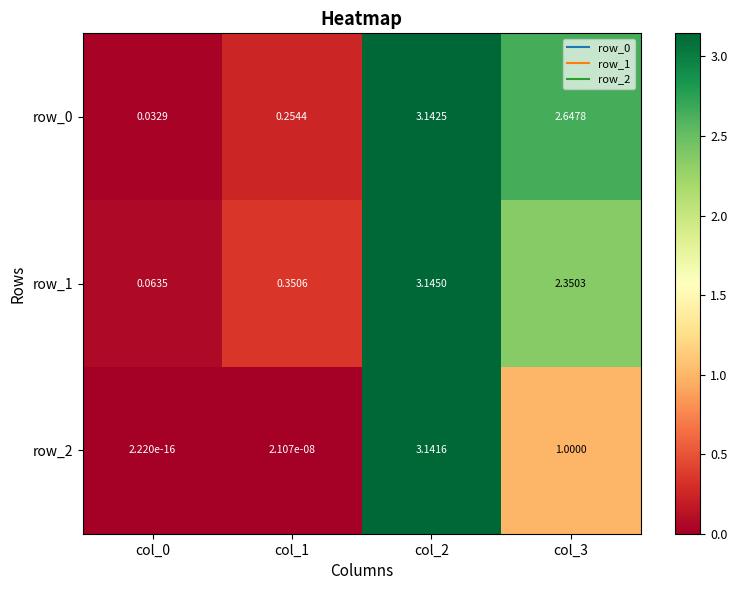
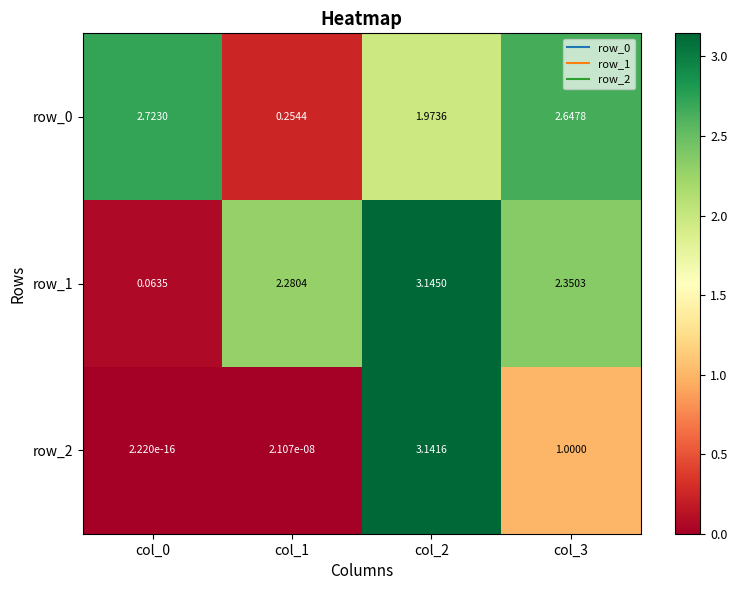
row_0, col_0: 0.0329 -> 2.7230
row_0, col_2: 3.1425 -> 1.9736
row_1, col_1: 0.3506 -> 2.2804
